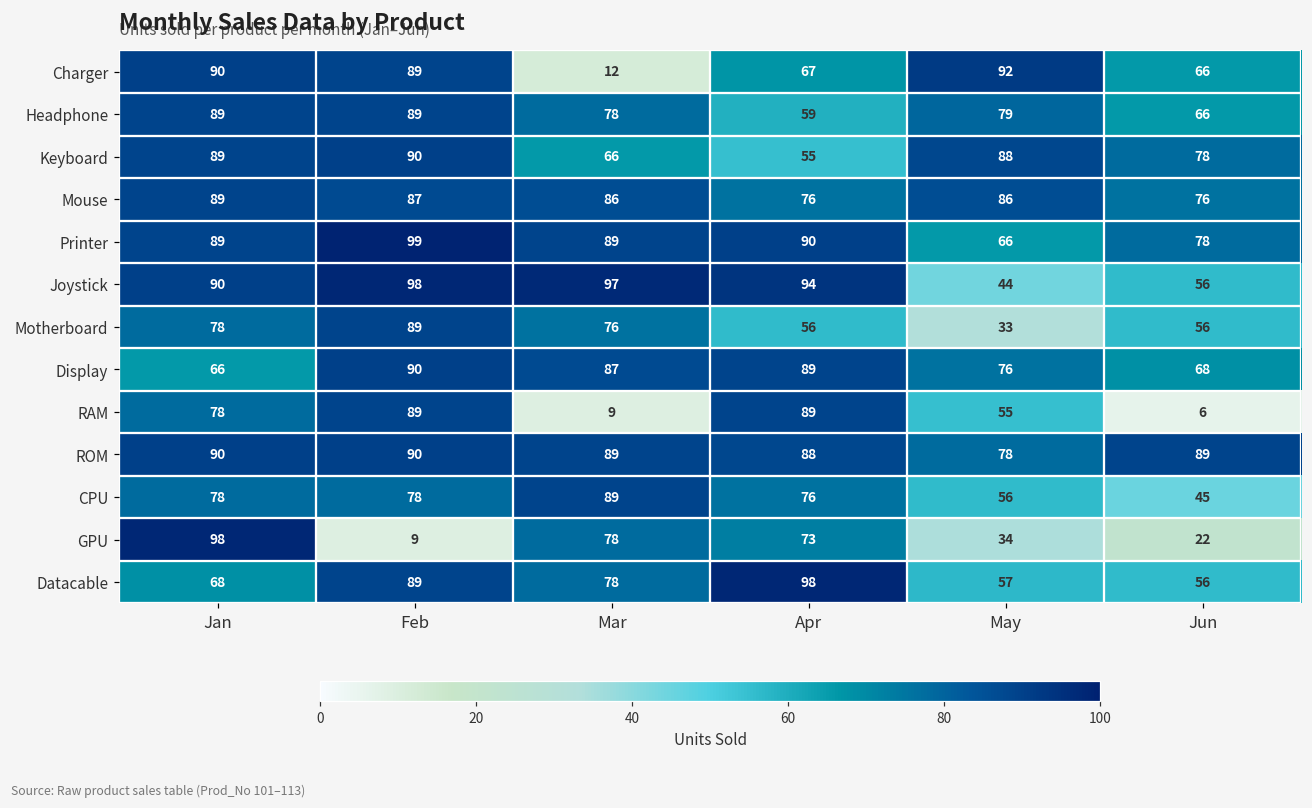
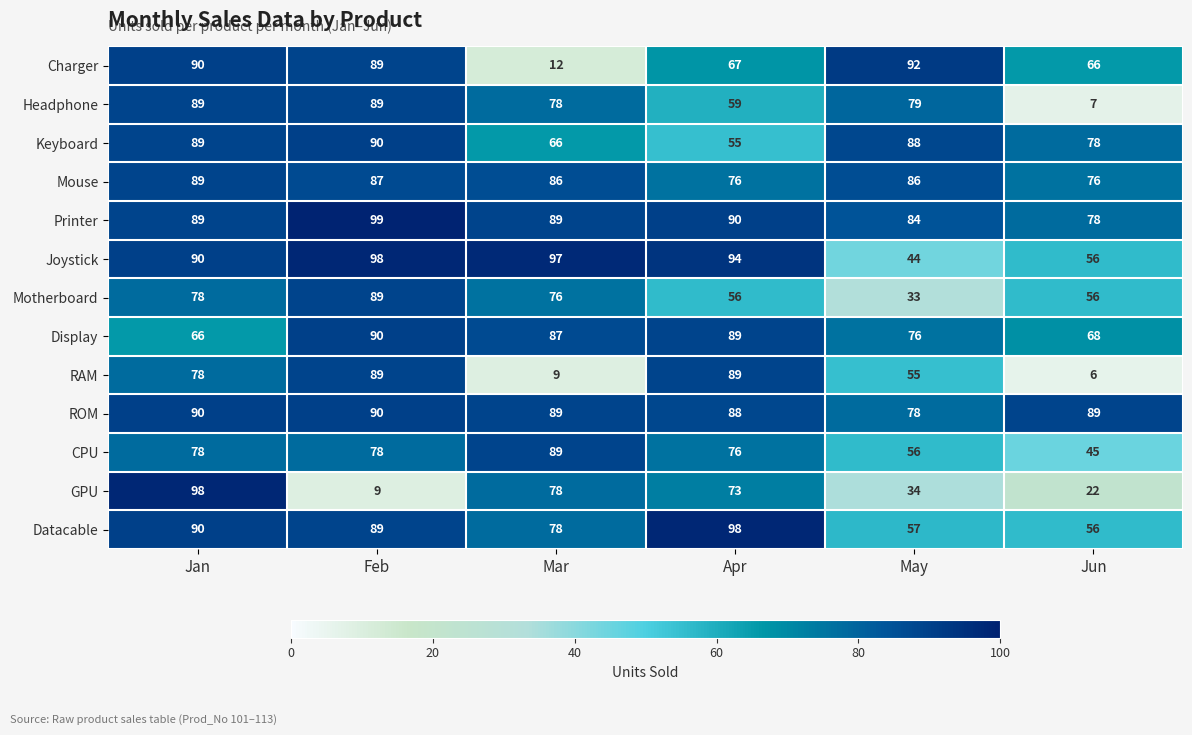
Headphone, Jun: 66 -> 7
Printer, May: 66 -> 84
Datacable, Jan: 68 -> 90
